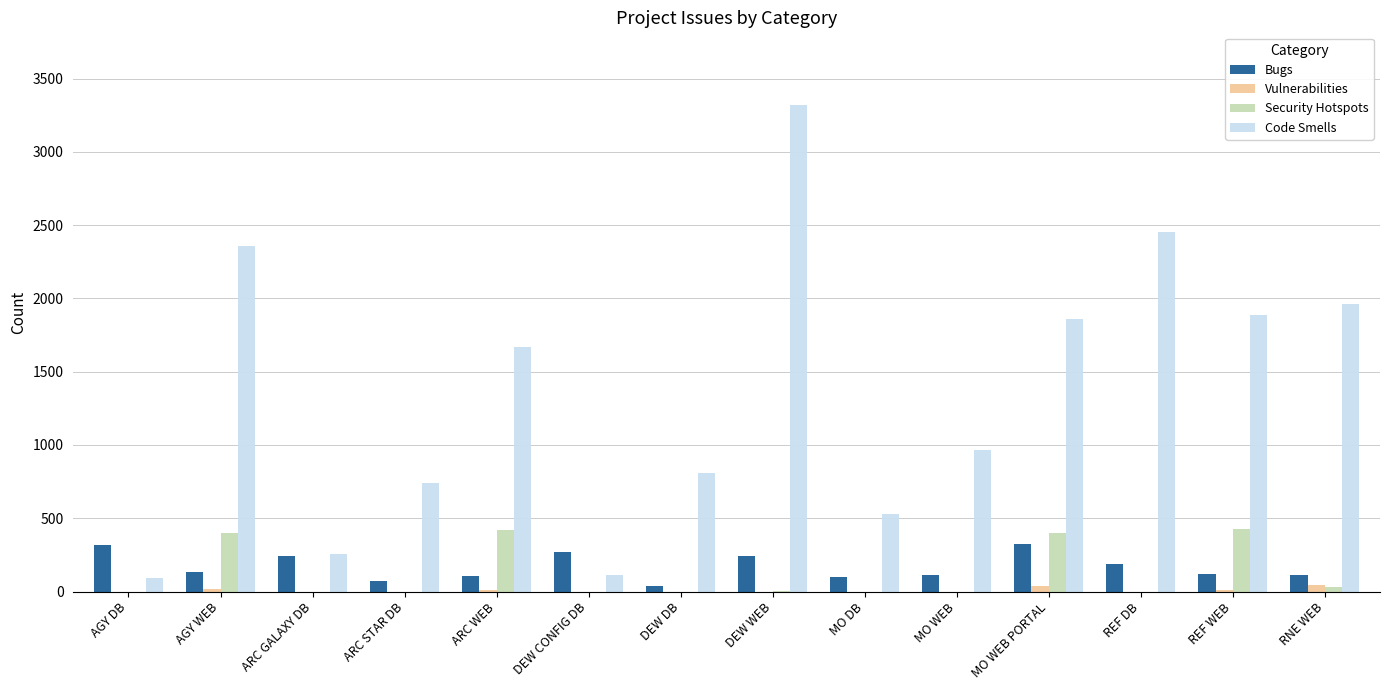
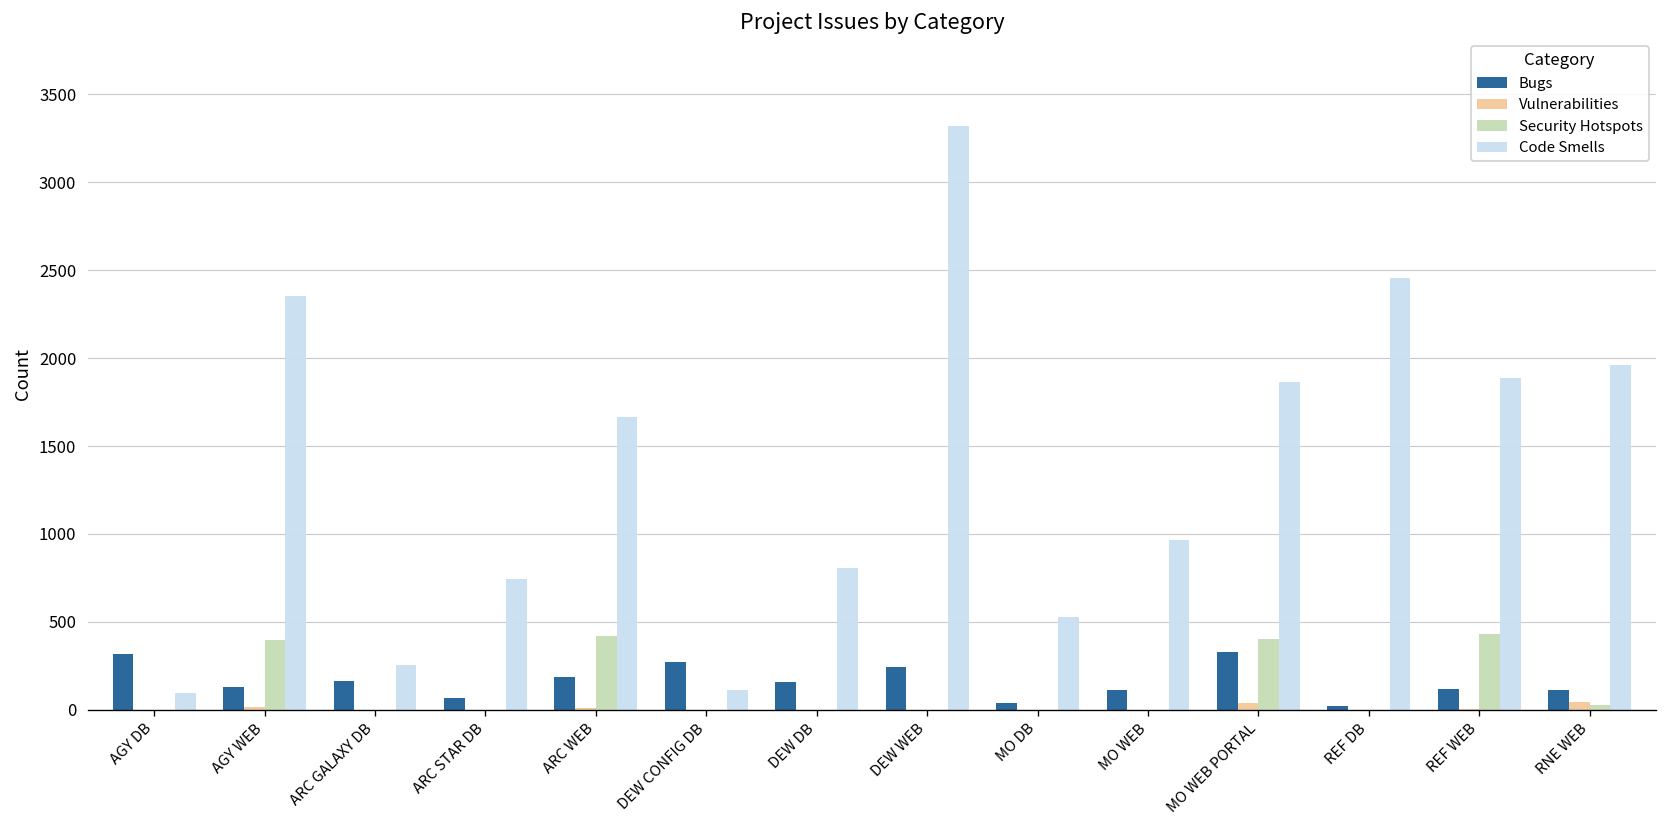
Bugs, ARC GALAXY DB: 240 -> 170
Bugs, ARC WEB: 110 -> 190
Bugs, DEW DB: 40 -> 160
Bugs, MO DB: 100 -> 40
Bugs, REF DB: 190 -> 20
